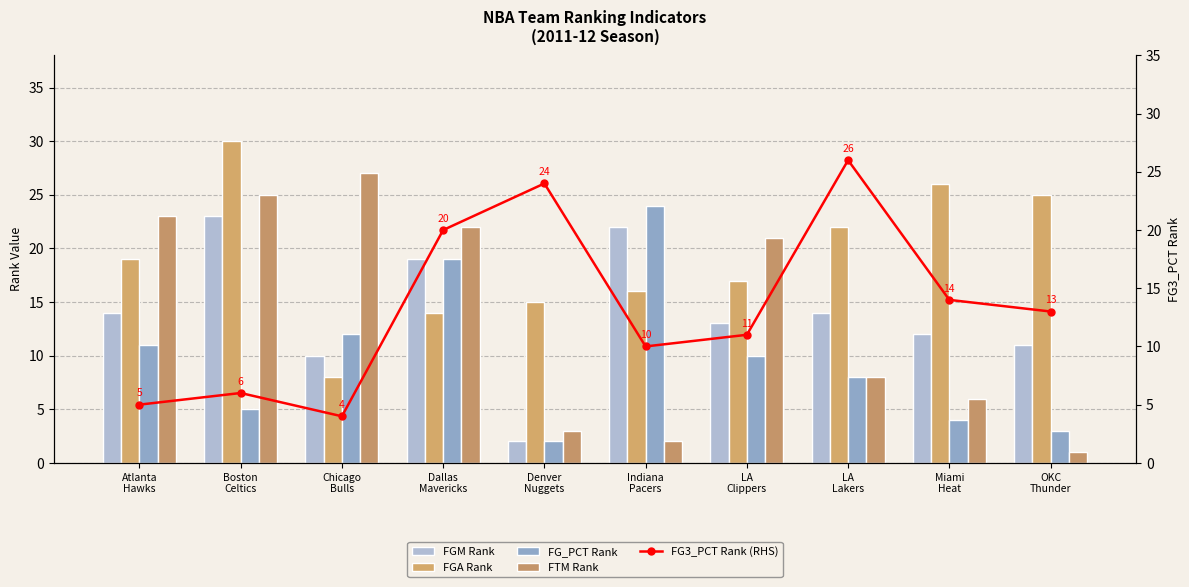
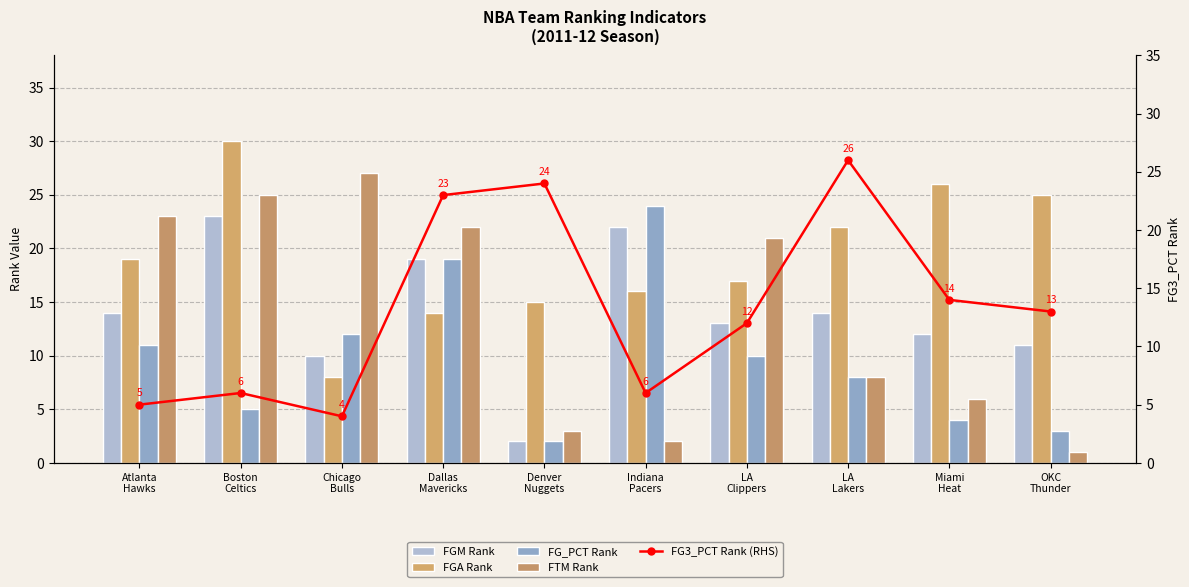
FG3_PCT Rank (RHS), Dallas Mavericks: 20 -> 23
FG3_PCT Rank (RHS), Indiana Pacers: 10 -> 6
FG3_PCT Rank (RHS), LA Clippers: 11 -> 12
